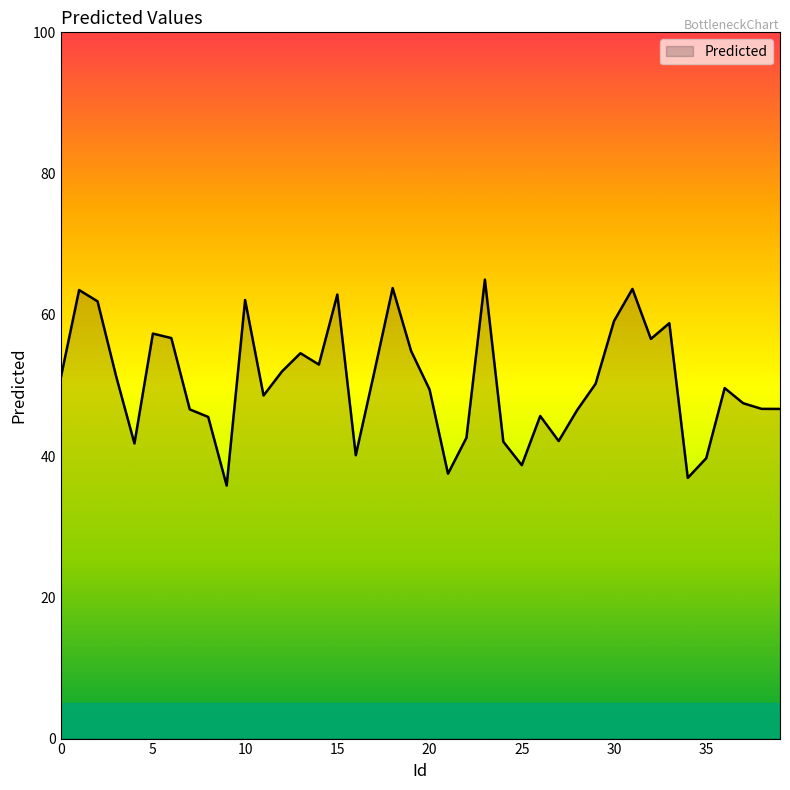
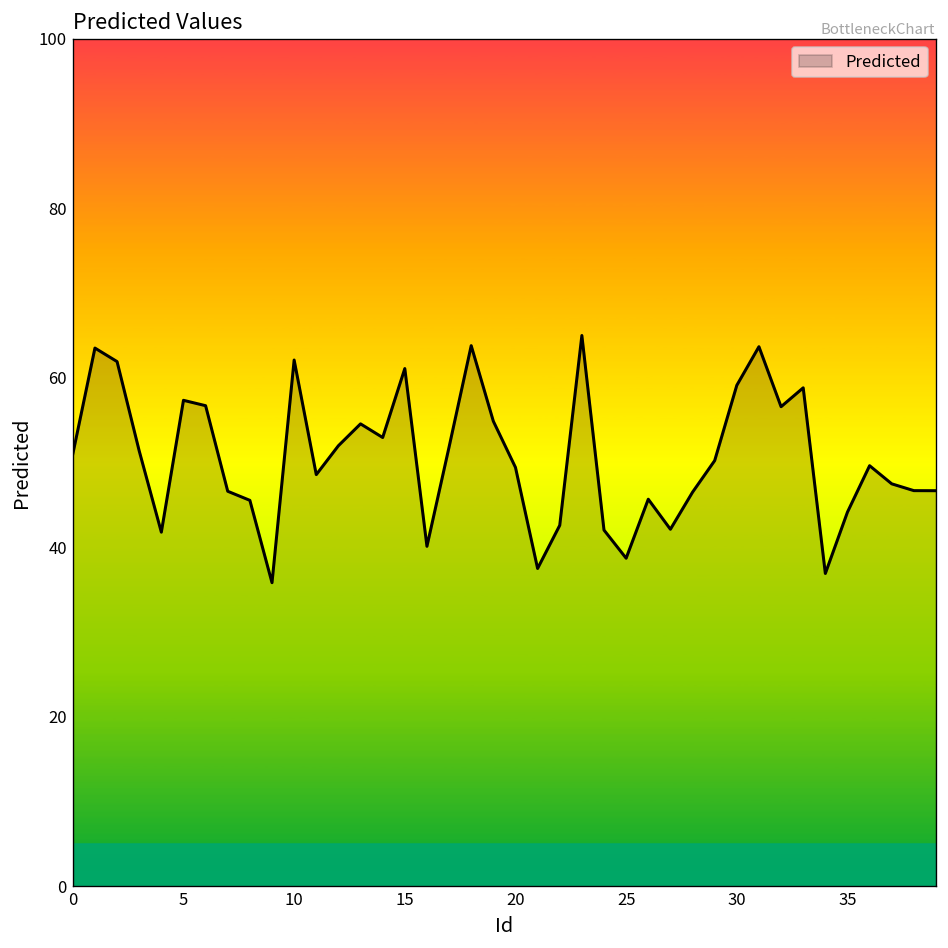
15: 63 -> 61
35: 40 -> 44
